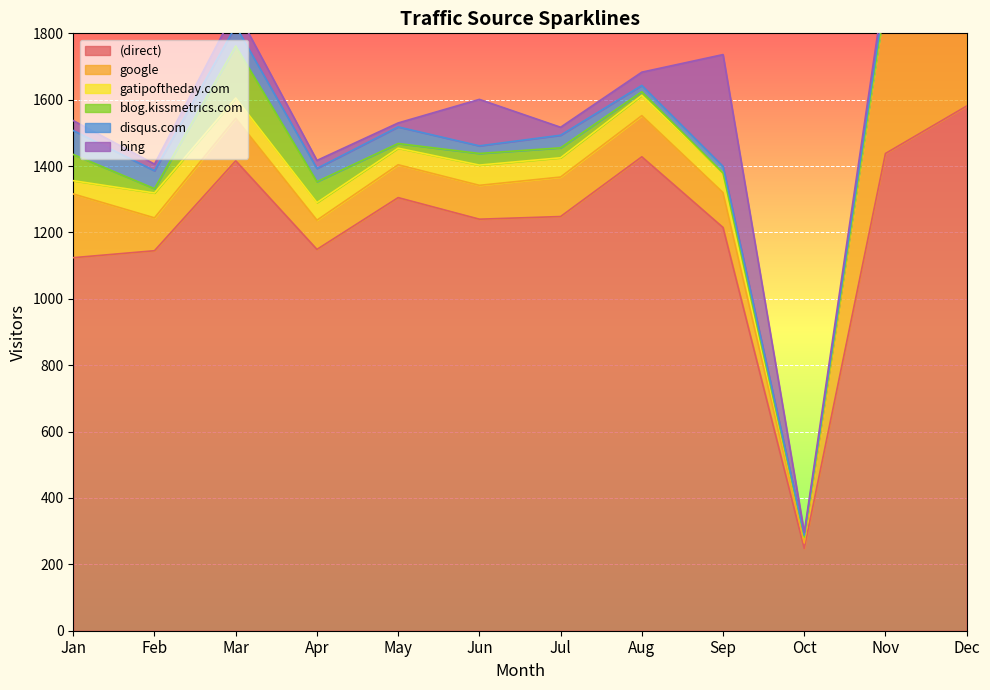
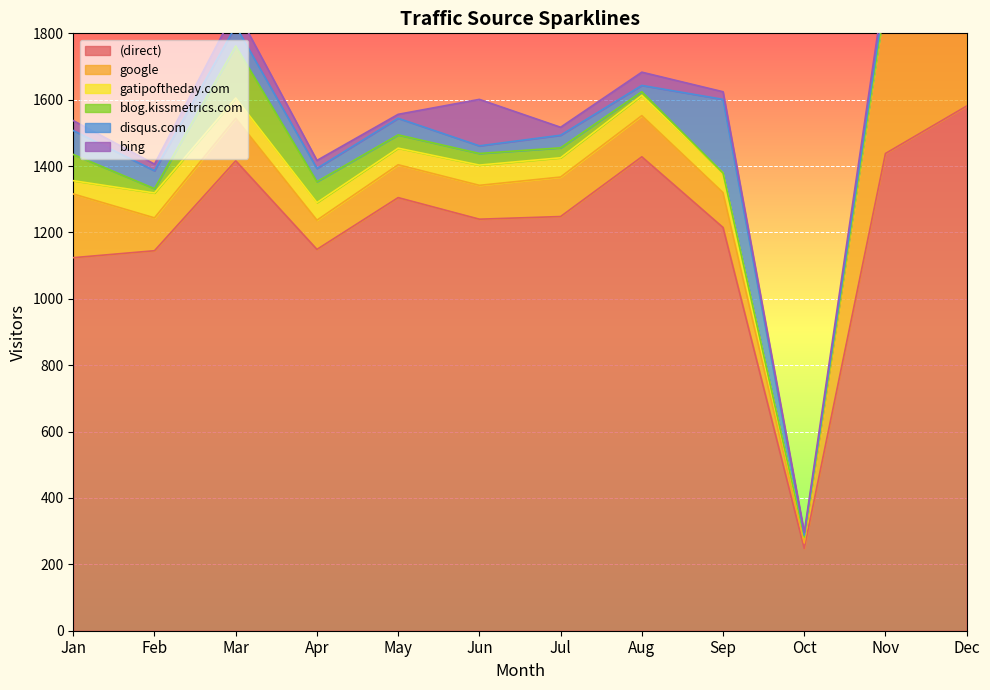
blog.kissmetrics.com, May: 10 -> 40
disqus.com, Sep: 20 -> 220
bing, Sep: 340 -> 20
